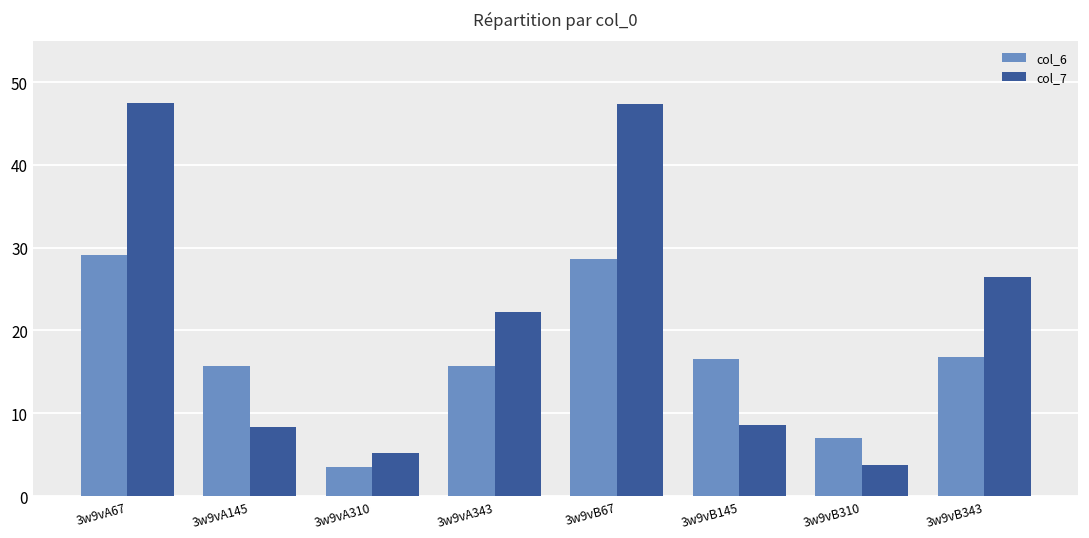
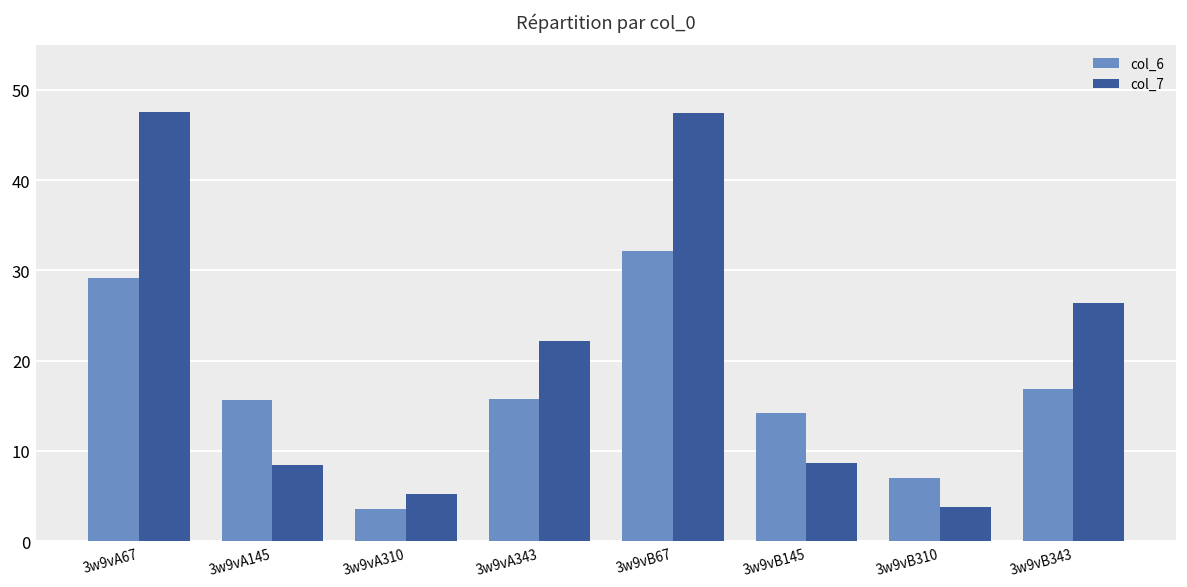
col_6, 3w9vB67: 29 -> 32
col_6, 3w9vB145: 17 -> 14
